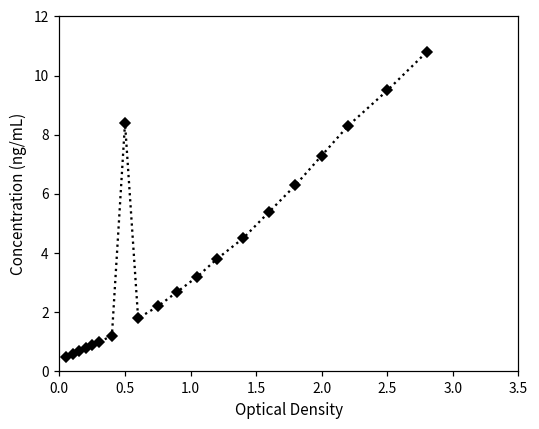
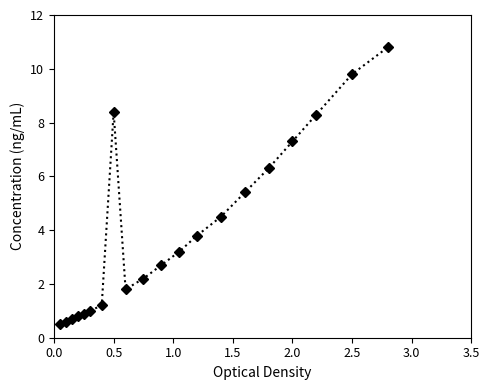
2.5: 9.5 -> 9.8
